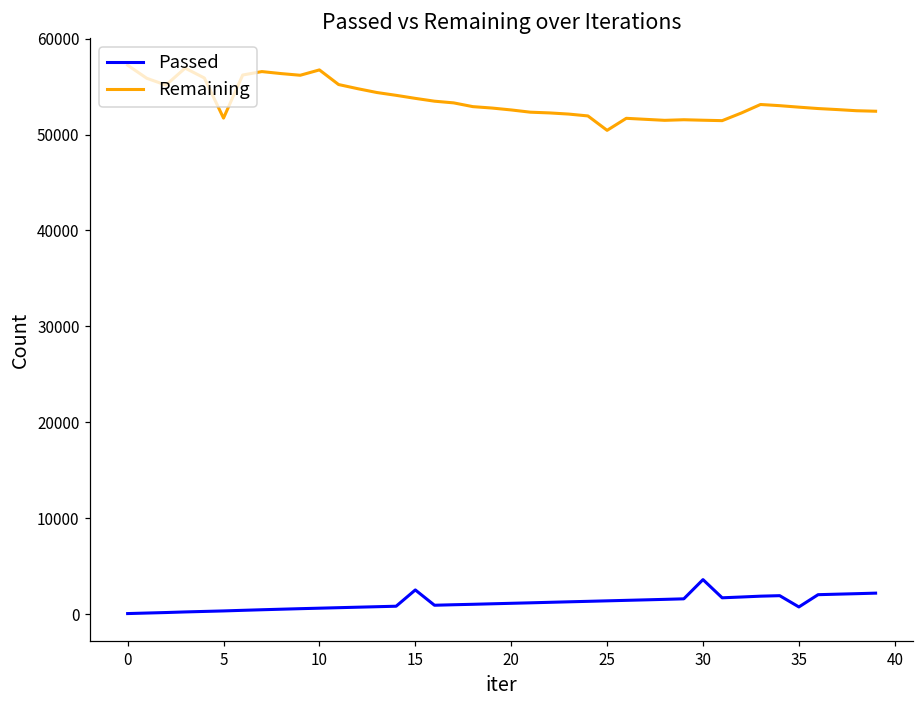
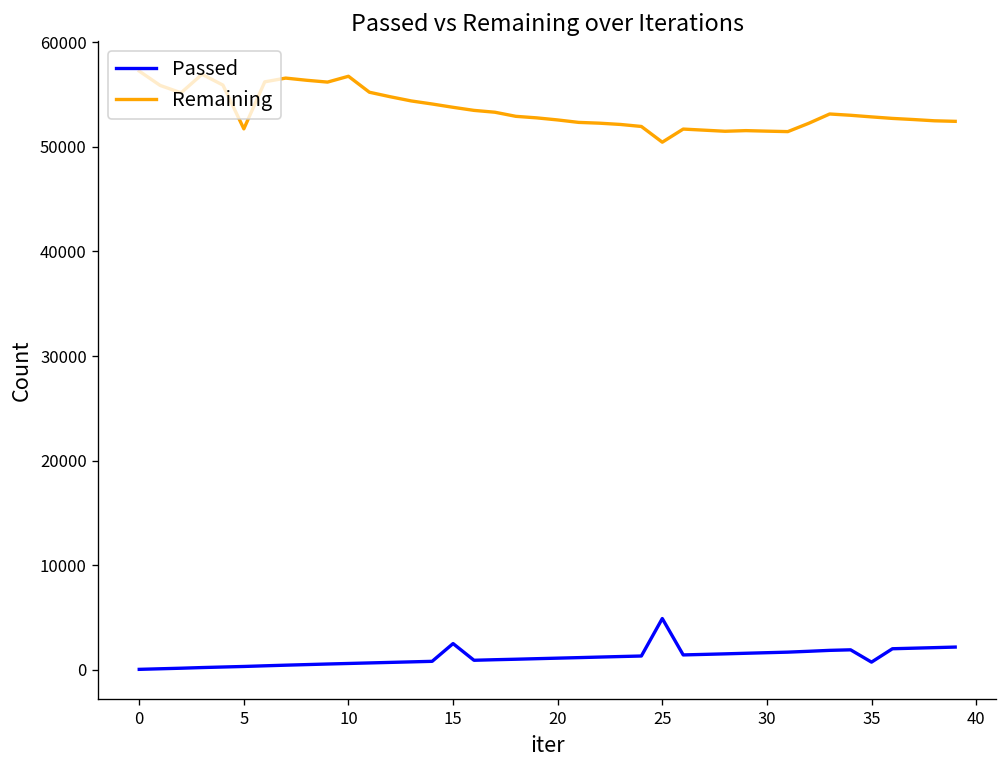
Passed, 25: 1000 -> 5000
Passed, 30: 4000 -> 2000
